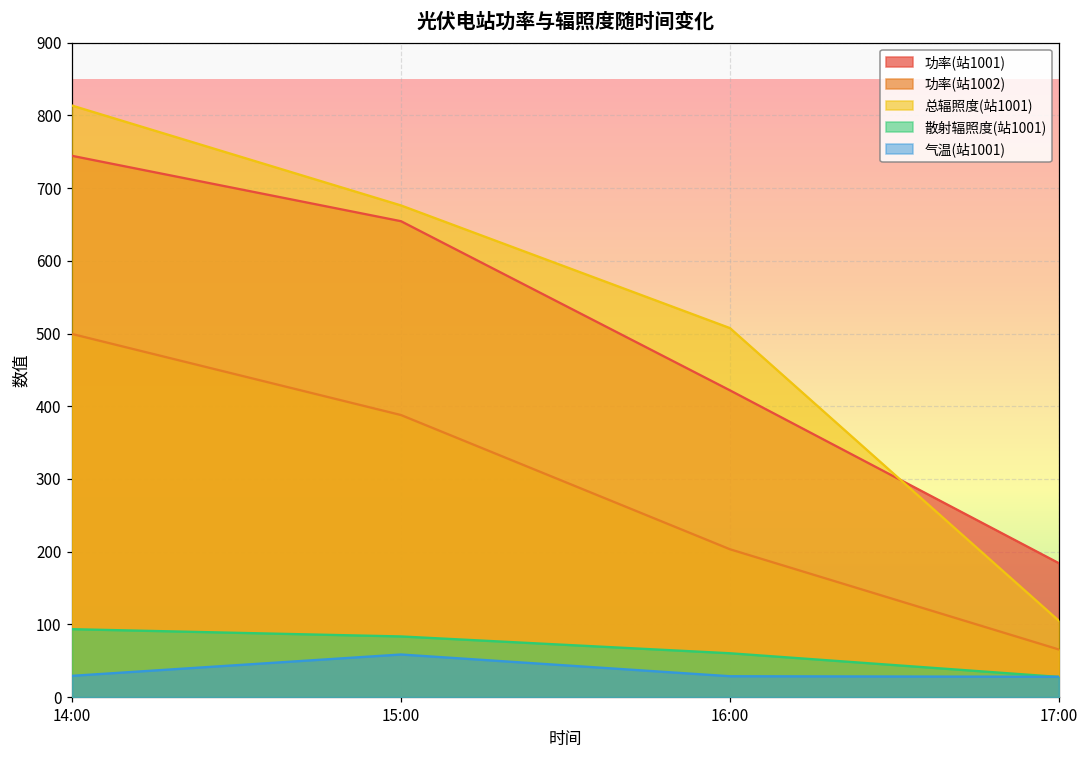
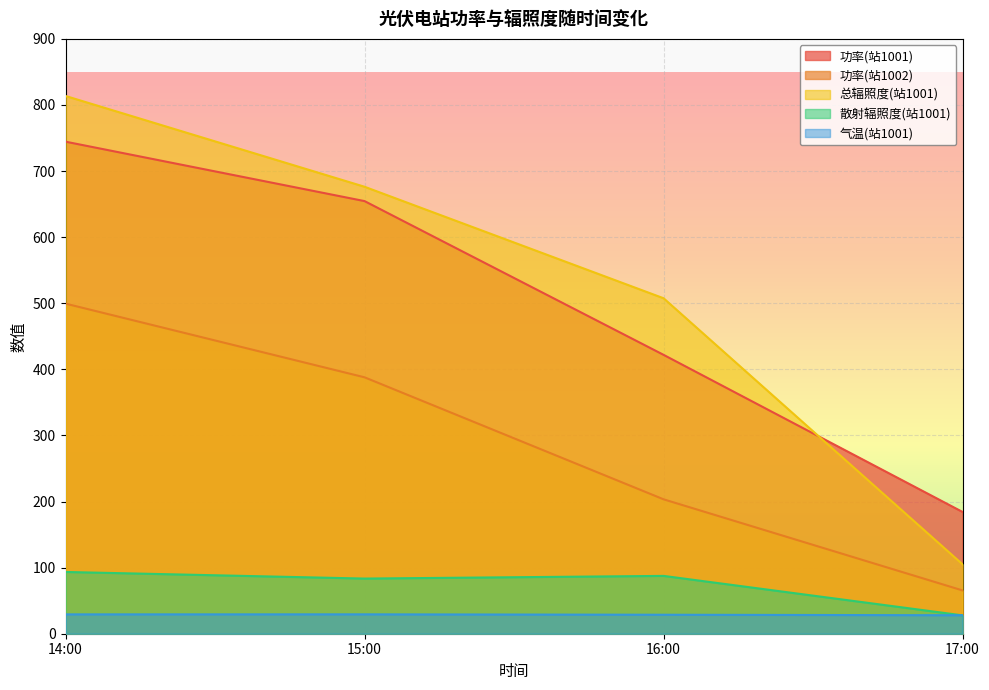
气温(站1001), 15:00: 60 -> 30
散射辐照度(站1001), 16:00: 60 -> 90
